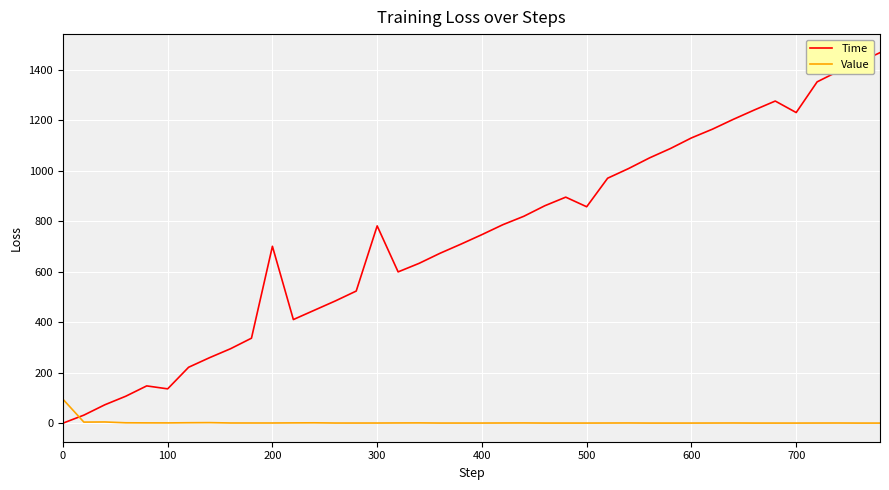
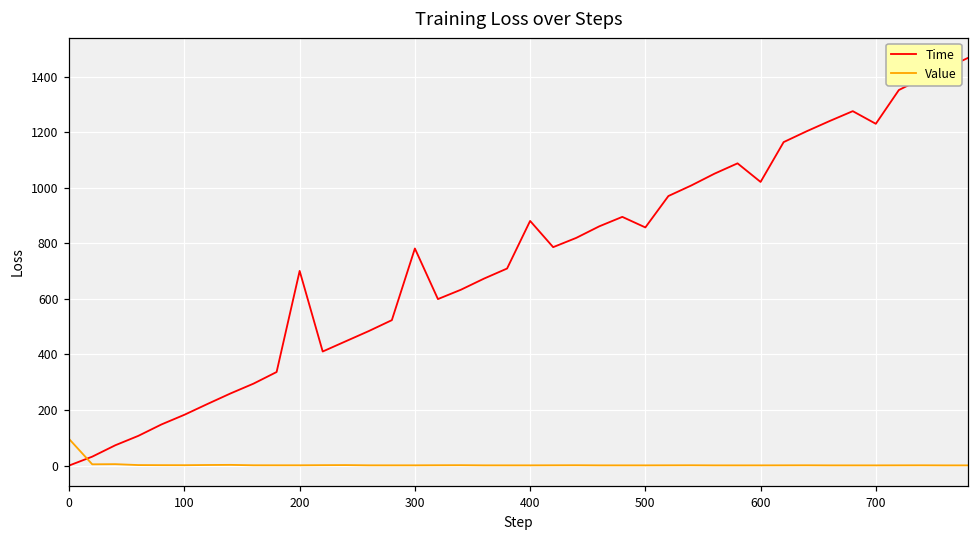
Time, 100: 140 -> 180
Time, 400: 750 -> 880
Time, 600: 1130 -> 1020
